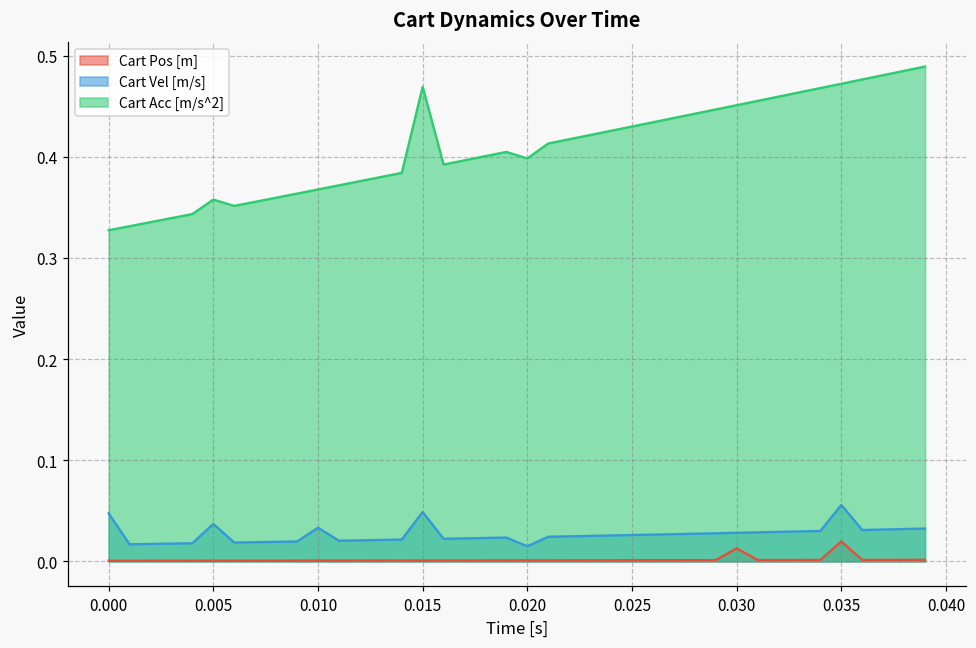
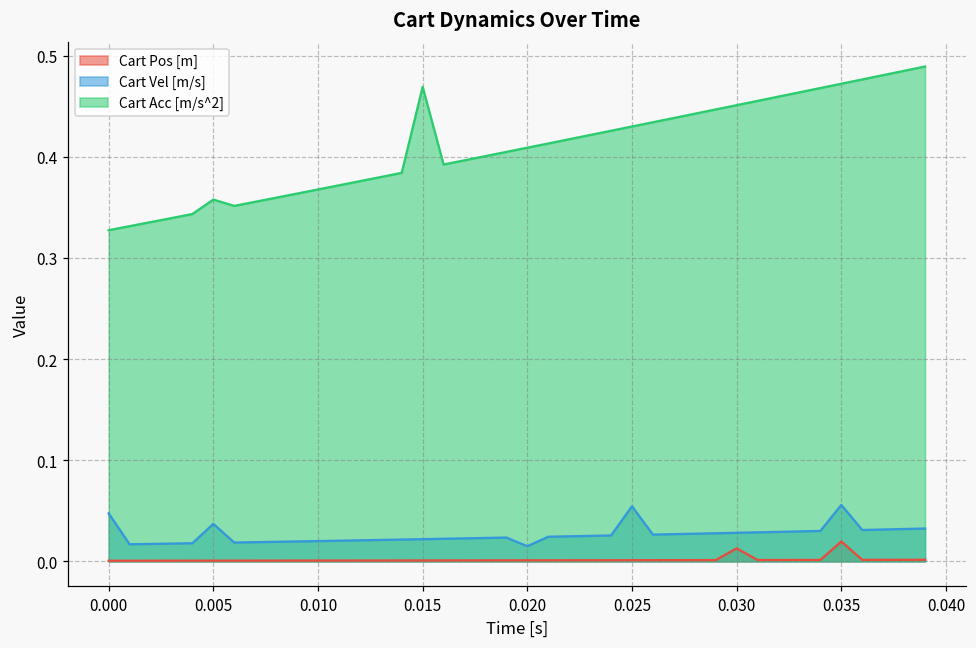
Cart Vel [m/s], 0.010: 0.03 -> 0.02
Cart Vel [m/s], 0.015: 0.05 -> 0.02
Cart Acc [m/s^2], 0.020: 0.40 -> 0.41
Cart Vel [m/s], 0.025: 0.03 -> 0.05
